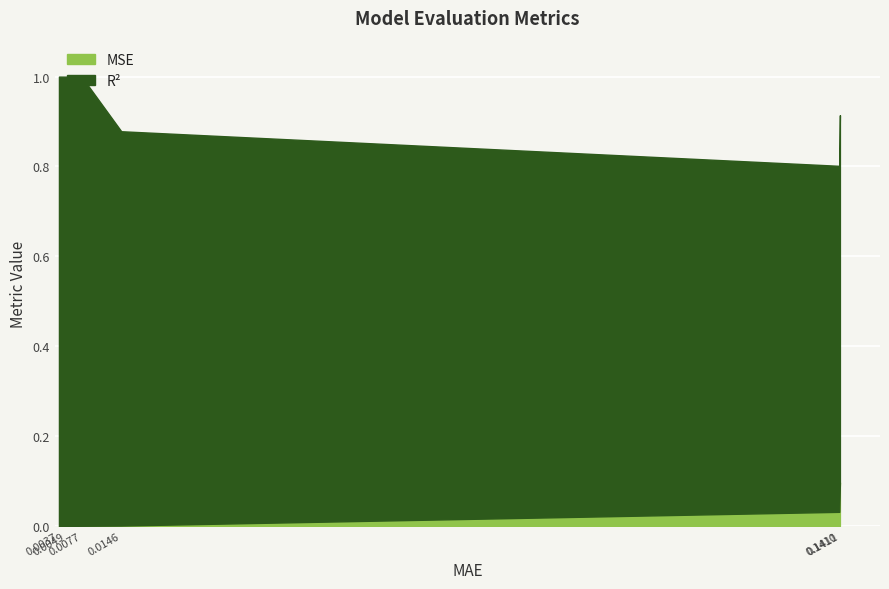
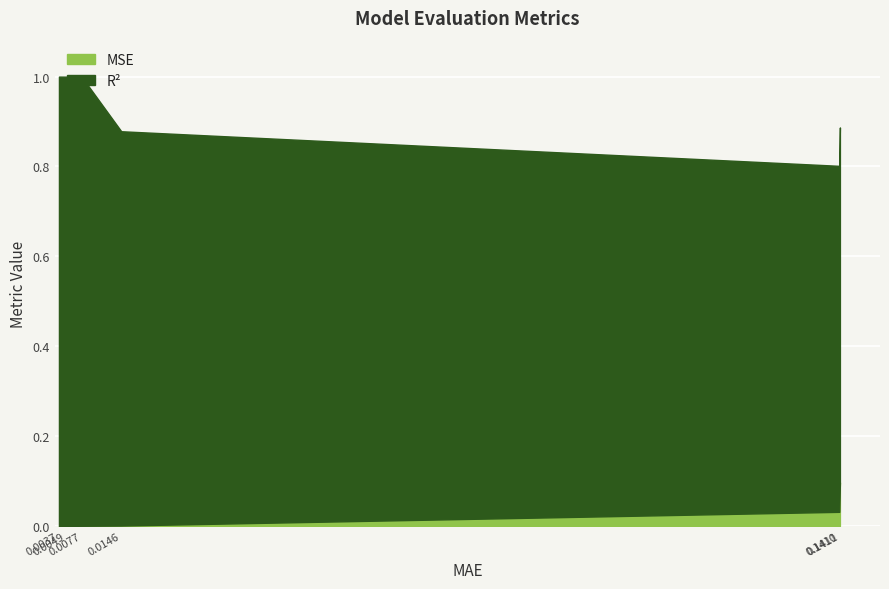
R², 0.1411: 0.82 -> 0.79
